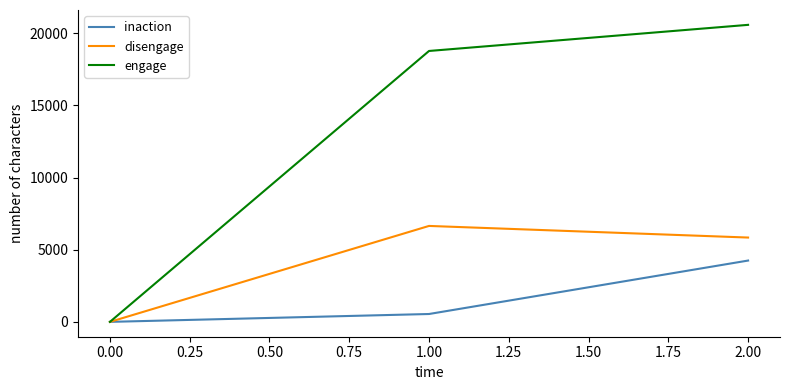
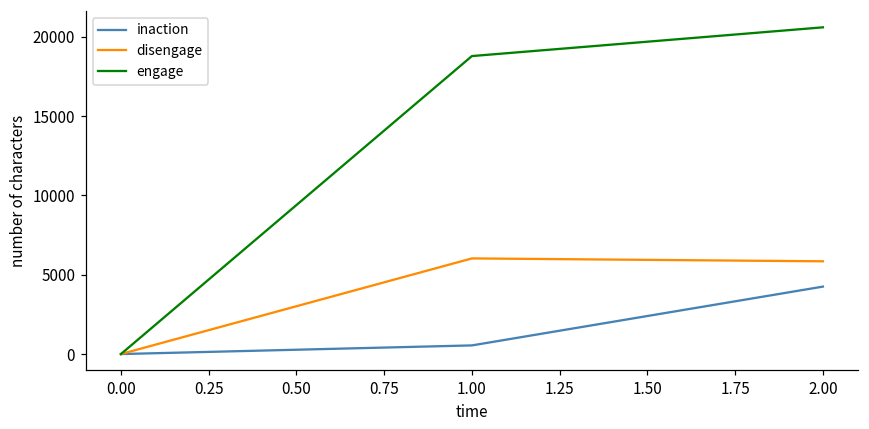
disengage, 1.00: 6700 -> 6000
